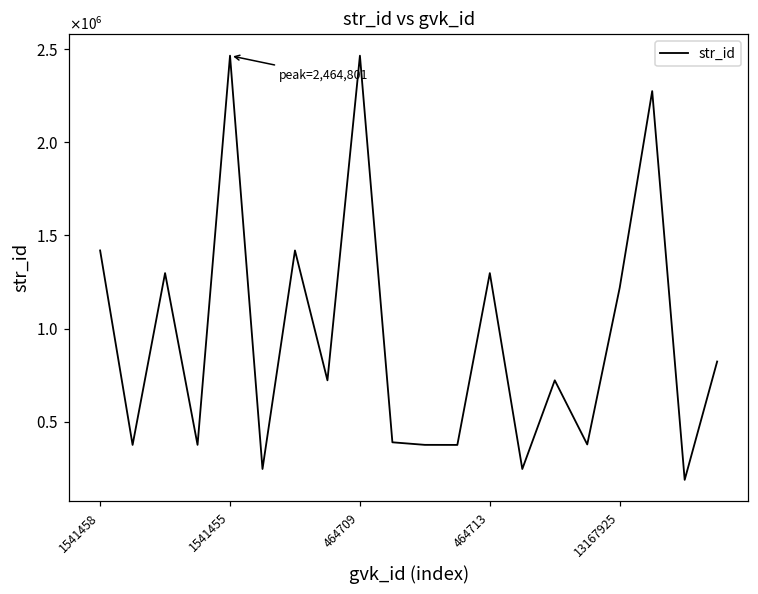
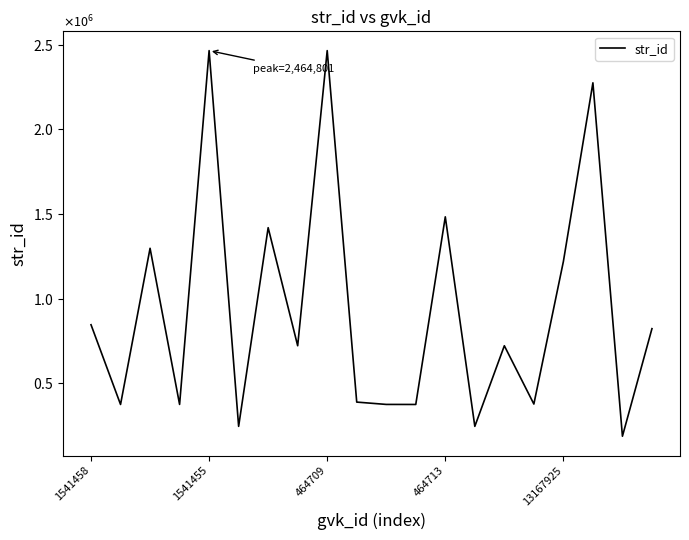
1541458: 1420000 -> 850000
464713: 1300000 -> 1480000
